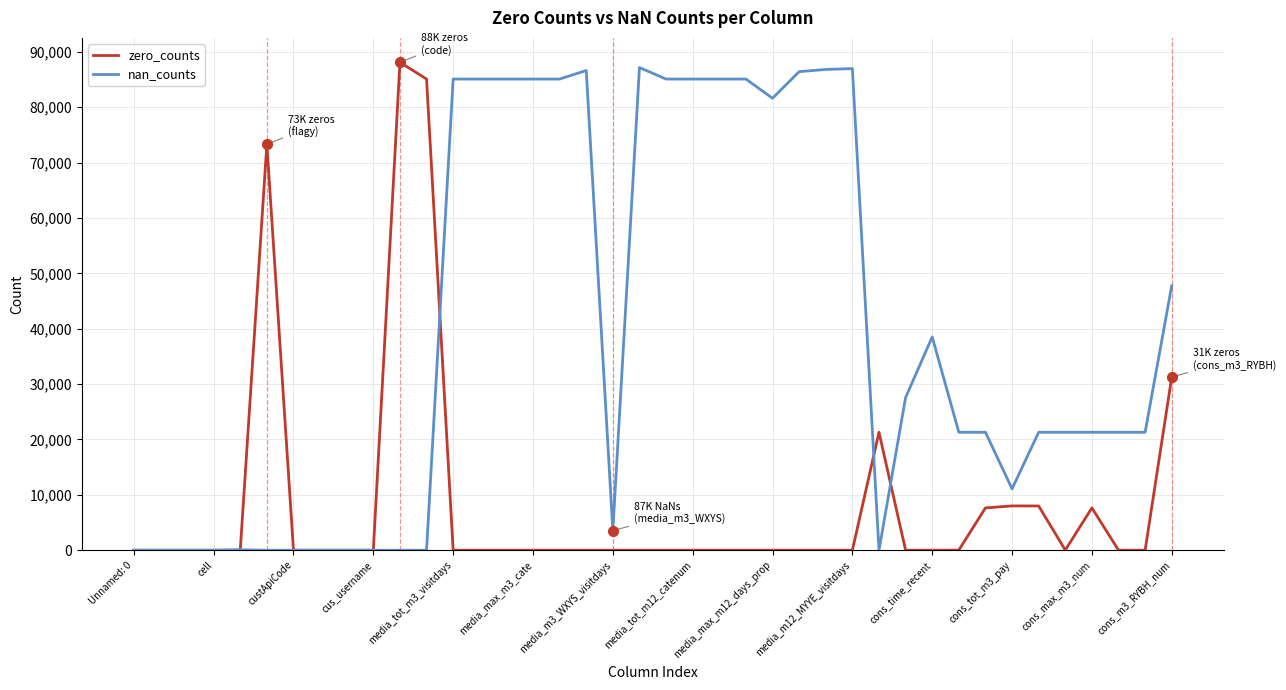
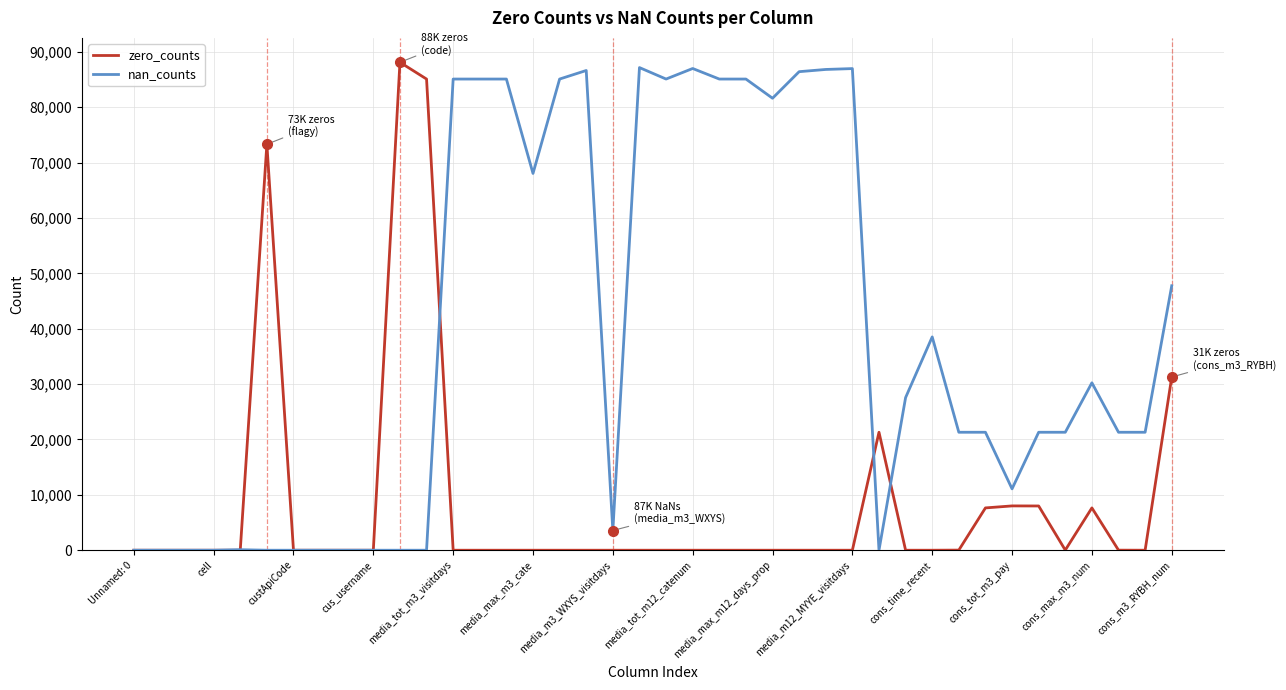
nan_counts, media_max_m3_cate: 85,000 -> 68,000
nan_counts, media_tot_m12_catenum: 85,000 -> 87,000
nan_counts, cons_max_m3_num: 21,000 -> 30,000
